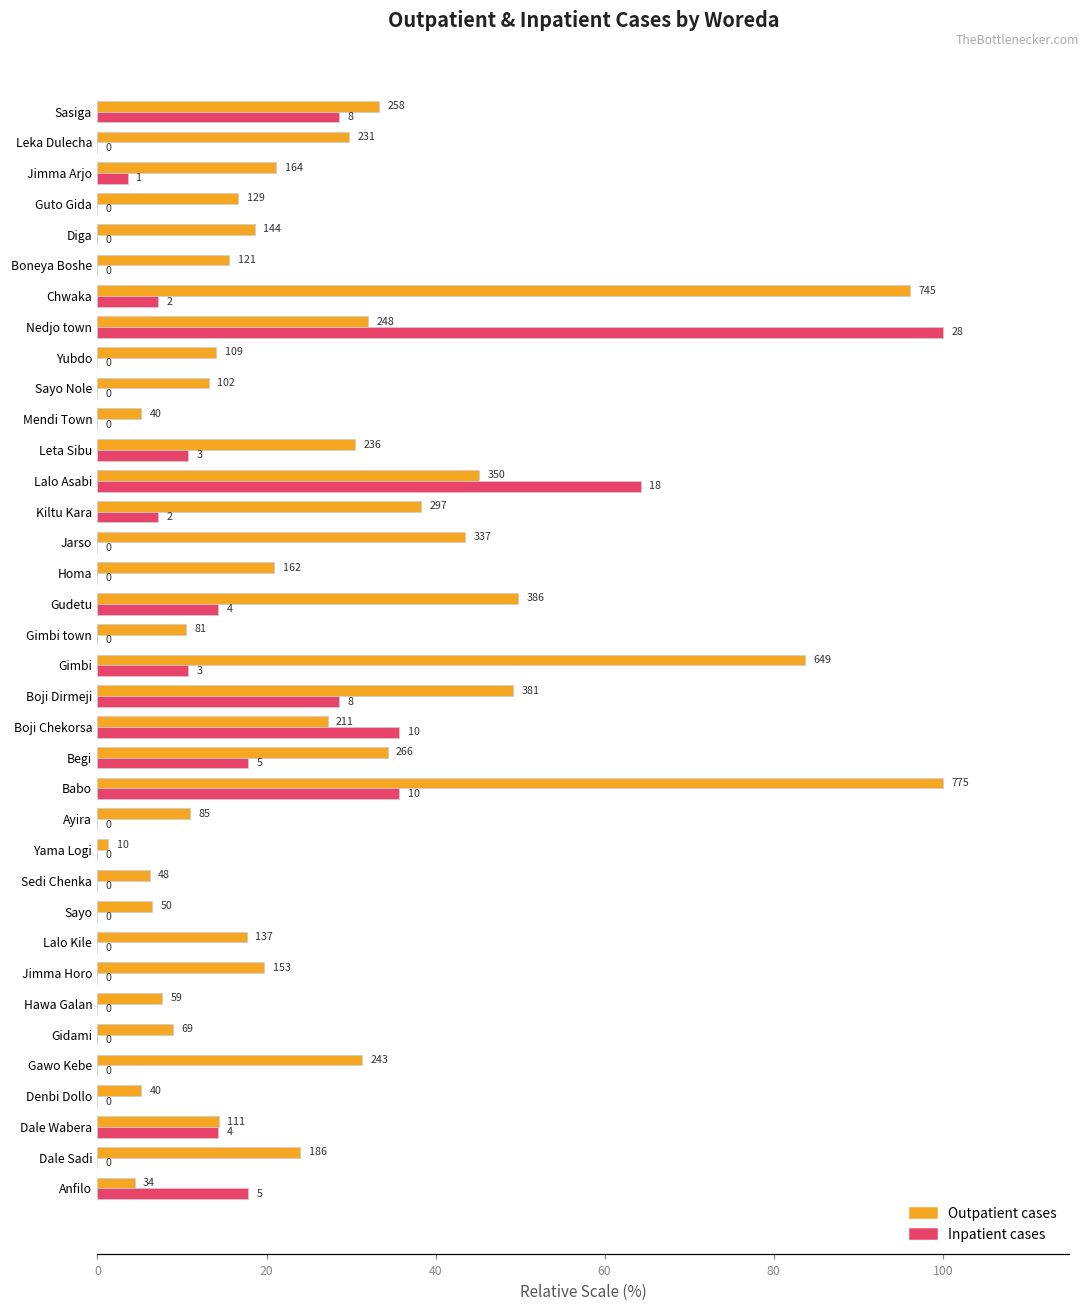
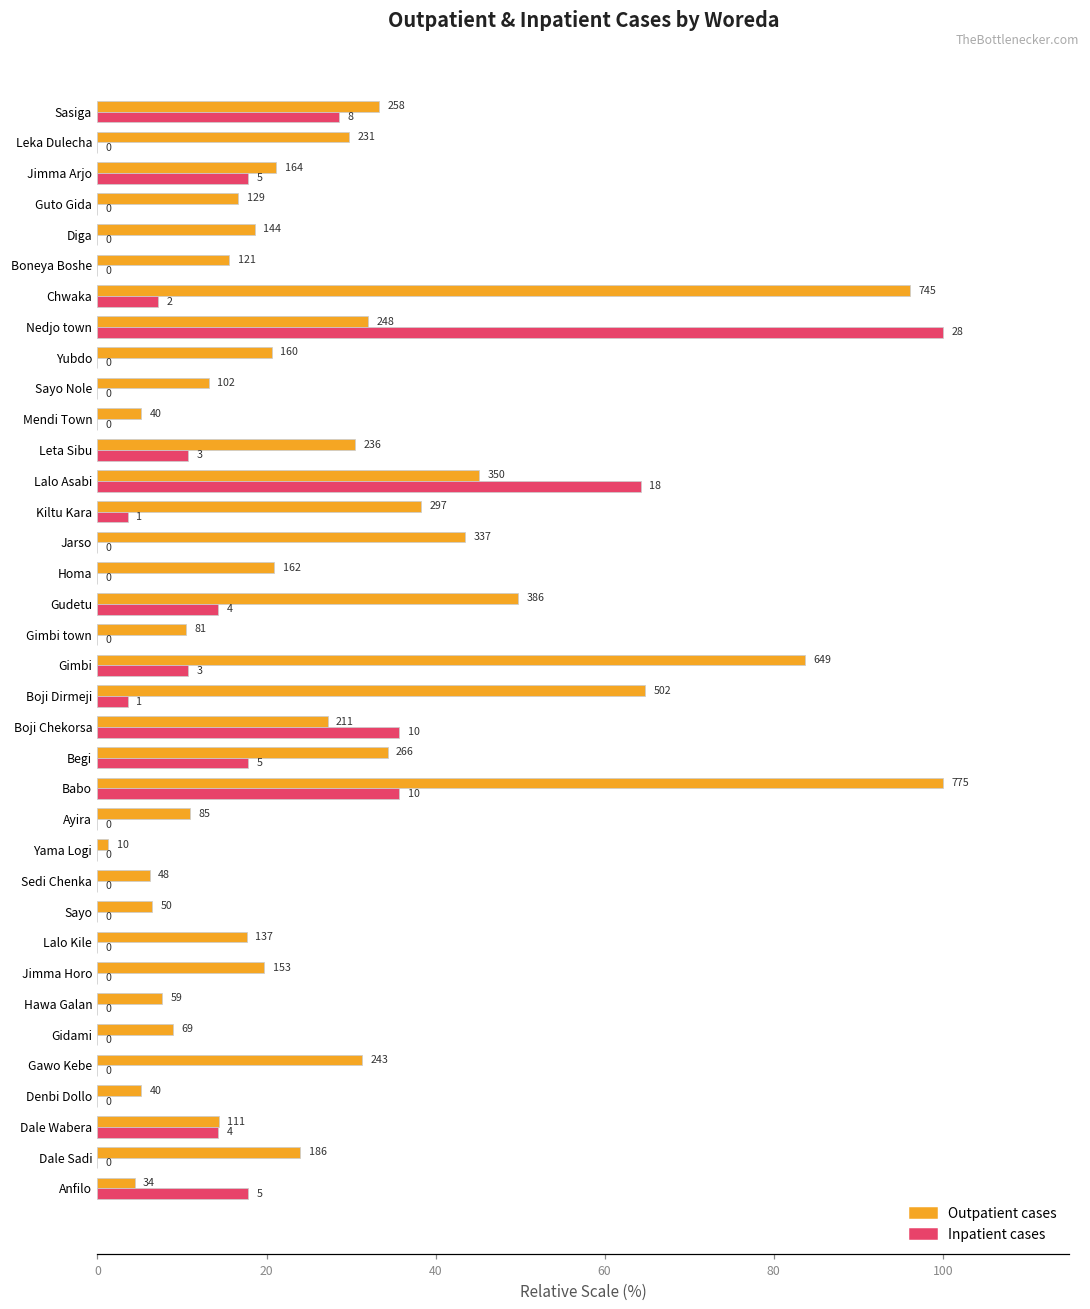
Inpatient cases, Jimma Arjo: 1 -> 5
Outpatient cases, Yubdo: 109 -> 160
Inpatient cases, Kiltu Kara: 2 -> 1
Outpatient cases, Boji Dirmeji: 381 -> 502
Inpatient cases, Boji Dirmeji: 8 -> 1
